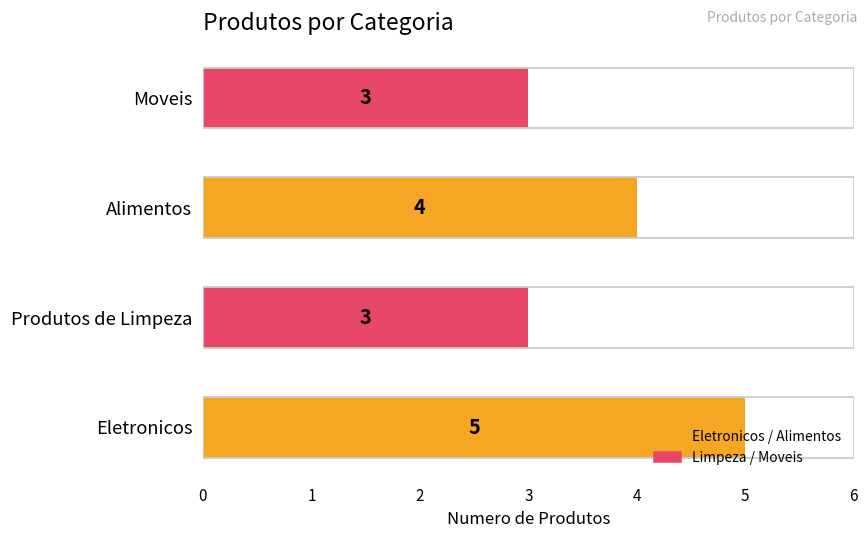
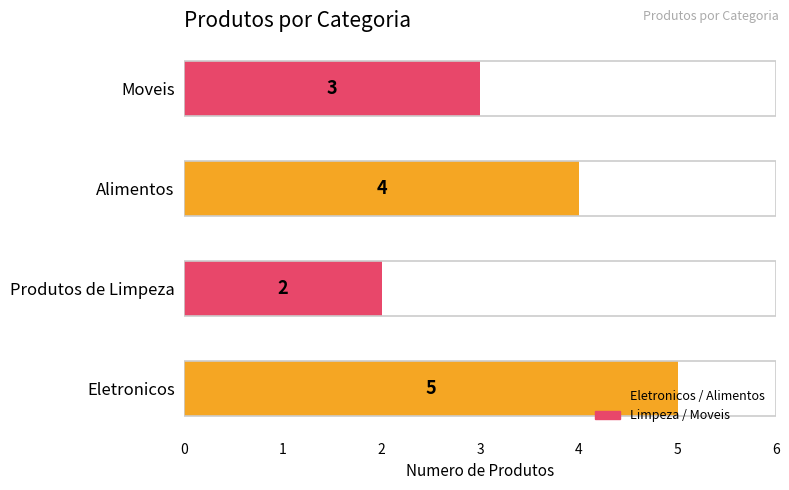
Produtos de Limpeza: 3 -> 2
